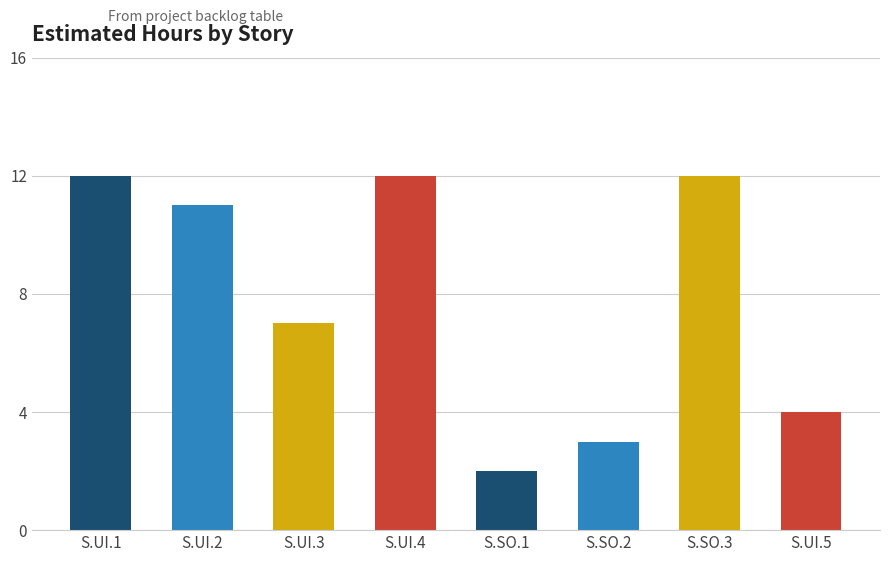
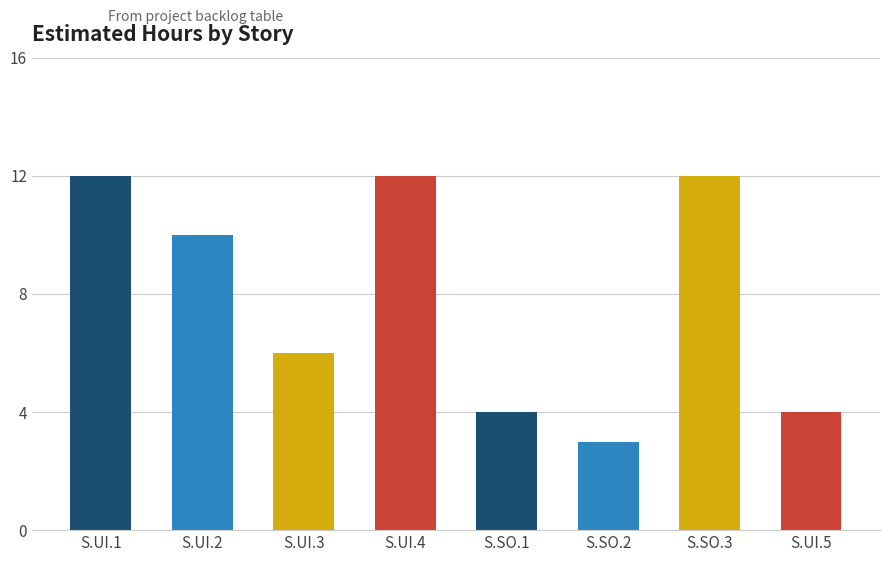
S.UI.2: 11 -> 10
S.UI.3: 7 -> 6
S.SO.1: 2 -> 4
